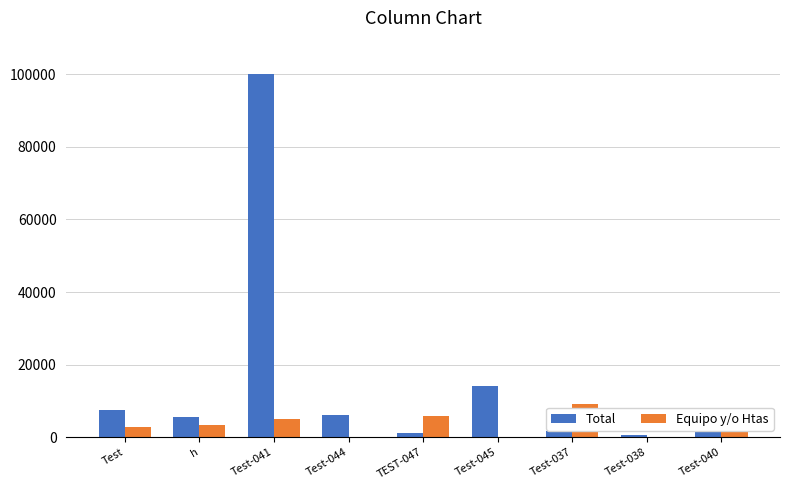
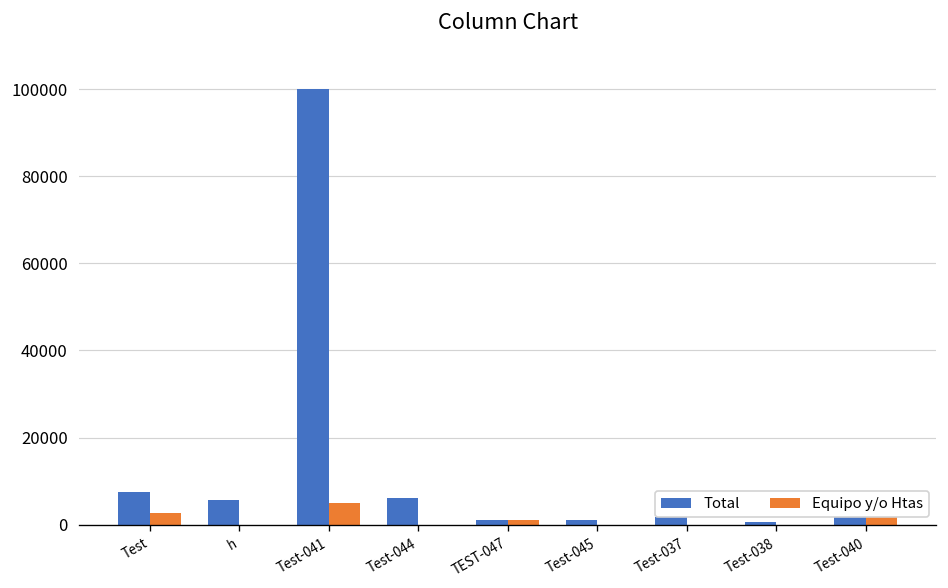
Equipo y/o Htas, h: 3000 -> 0
Equipo y/o Htas, TEST-047: 6000 -> 1000
Total, Test-045: 14000 -> 1000
Equipo y/o Htas, Test-037: 9000 -> 0
